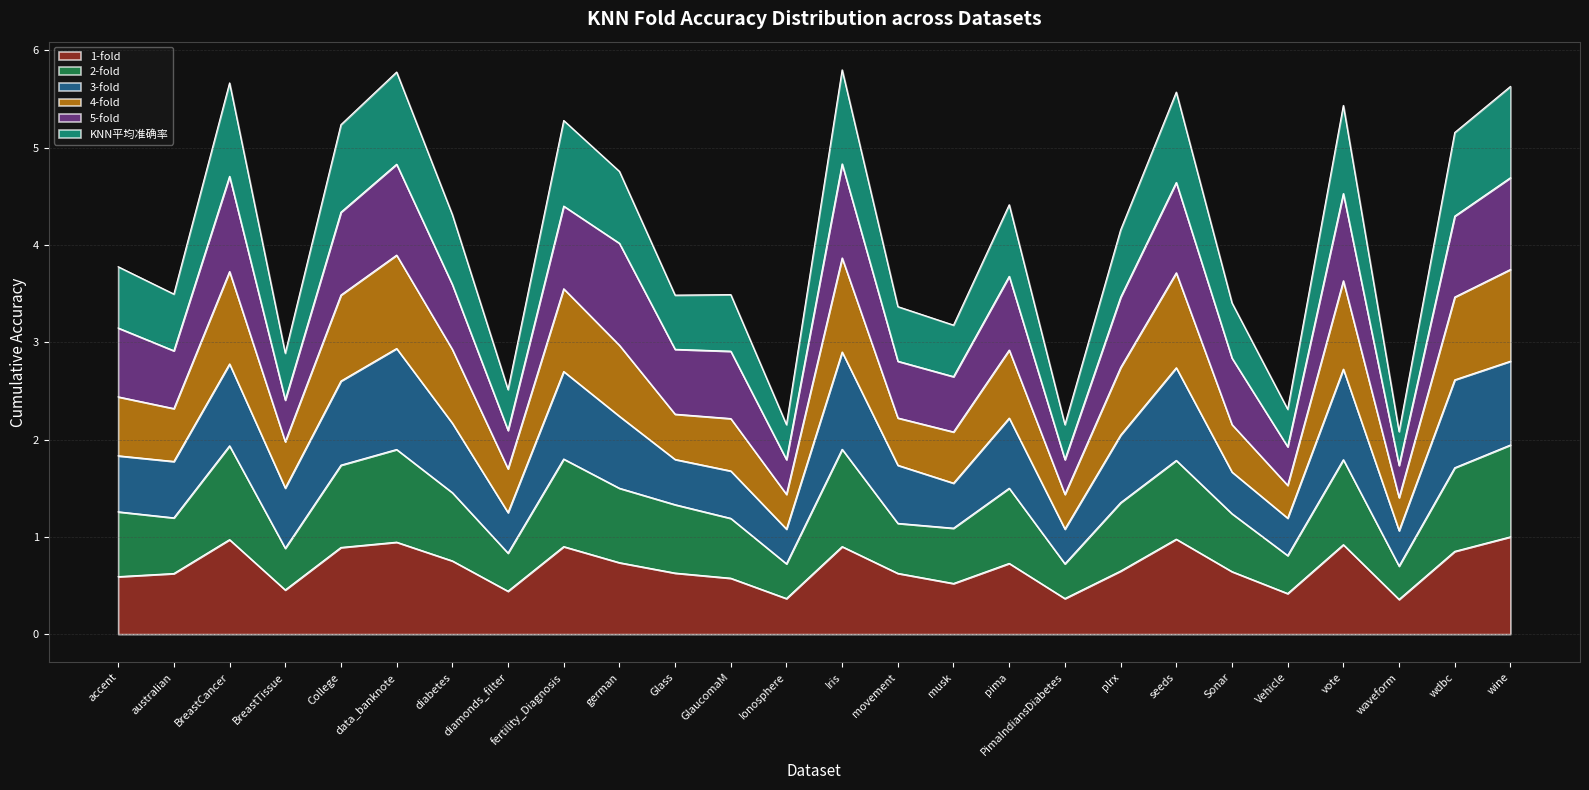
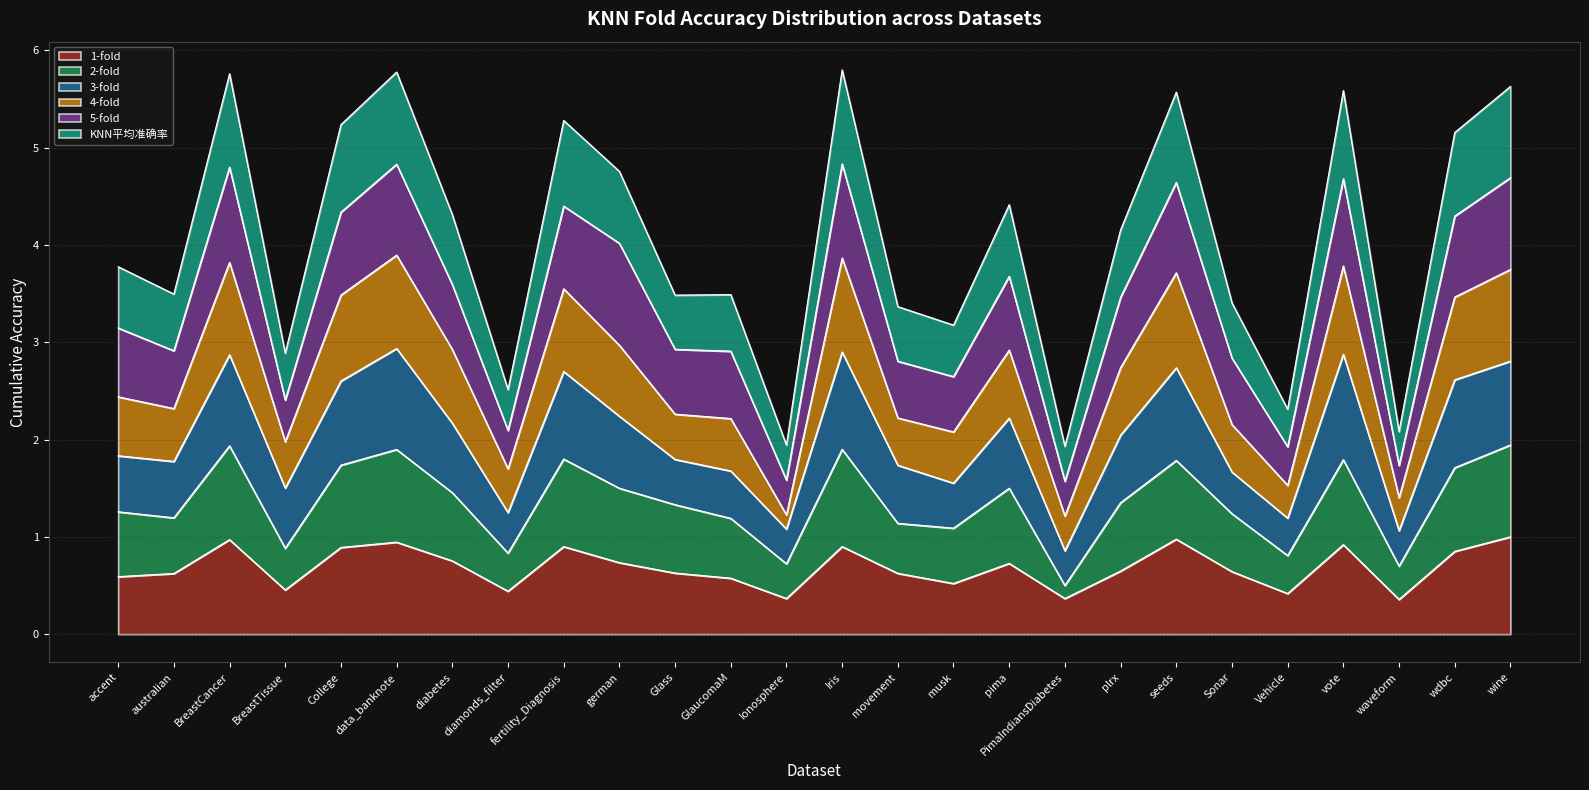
3-fold, BreastCancer: 0.8 -> 0.9
4-fold, Ionosphere: 0.4 -> 0.1
2-fold, PimaIndiansDiabetes: 0.4 -> 0.1
3-fold, vote: 0.9 -> 1.1
